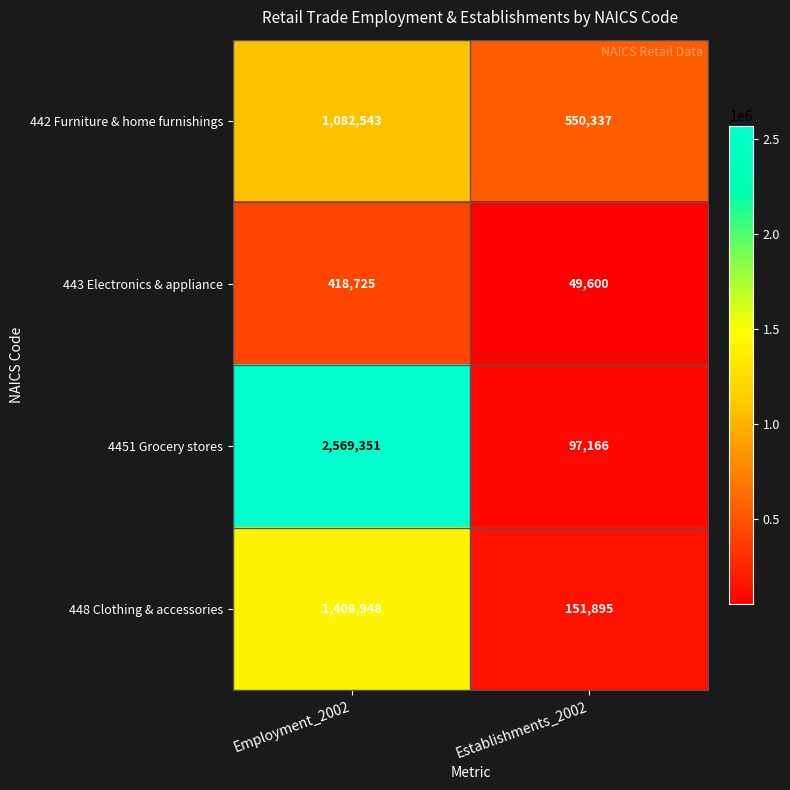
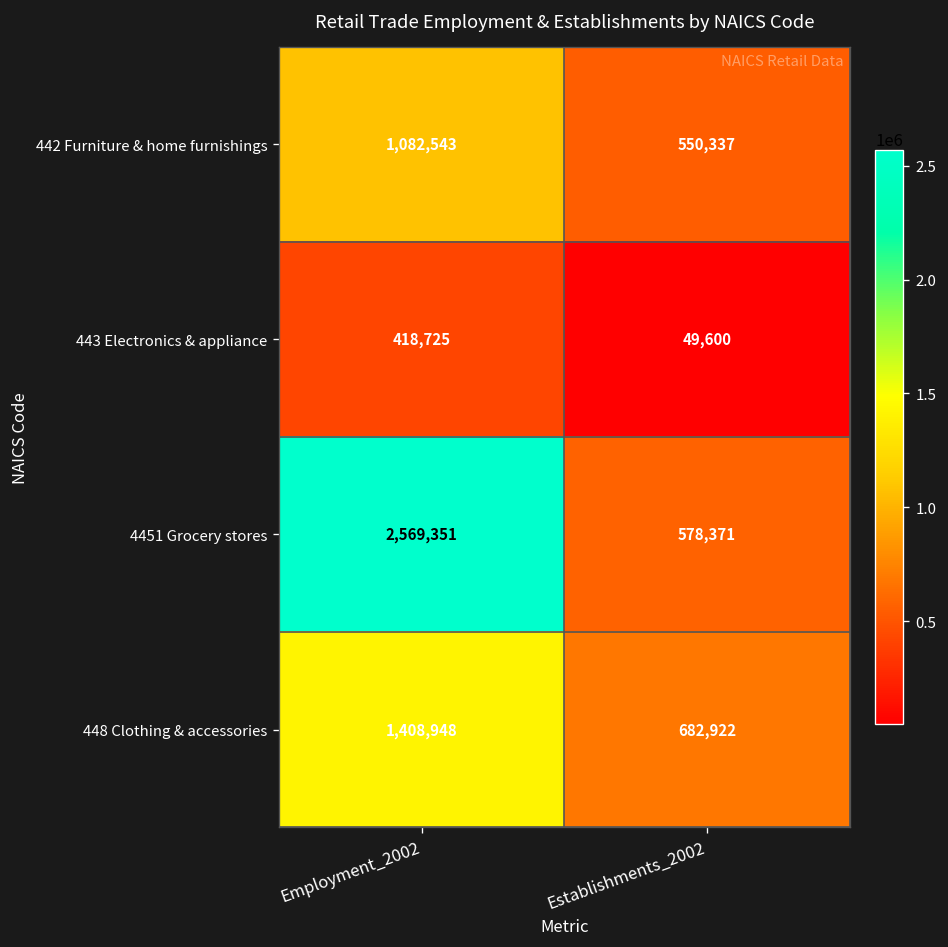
4451 Grocery stores, Establishments_2002: 97,166 -> 578,371
448 Clothing & accessories, Establishments_2002: 151,895 -> 682,922
